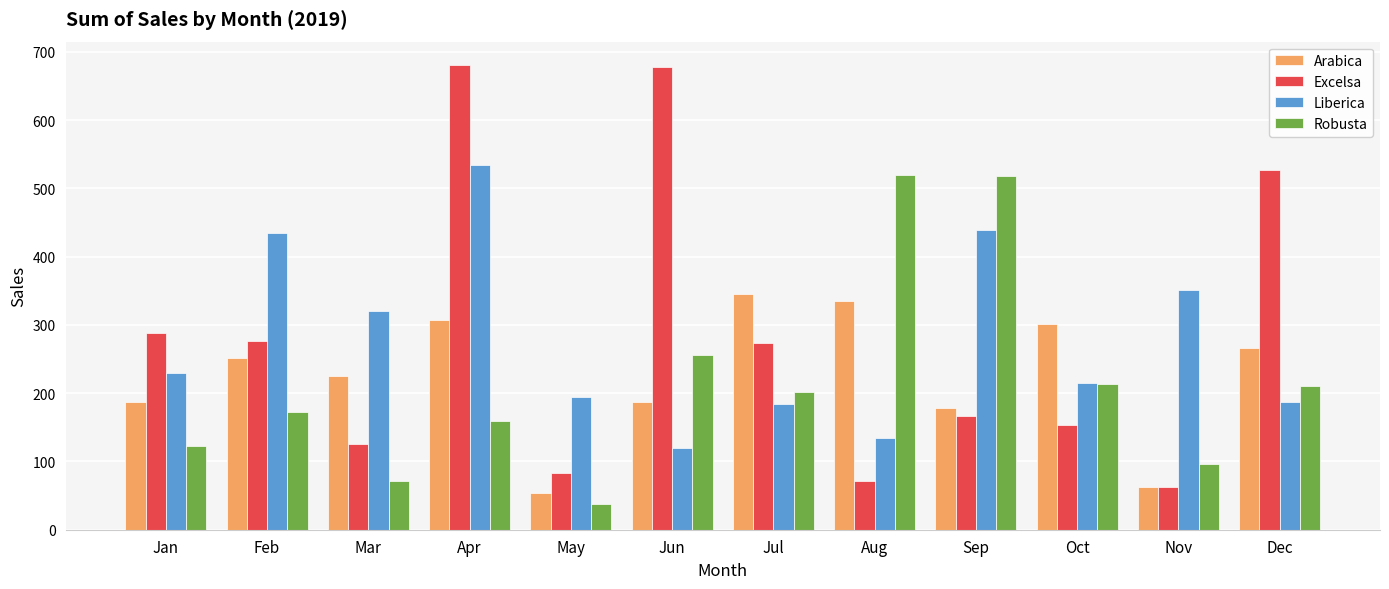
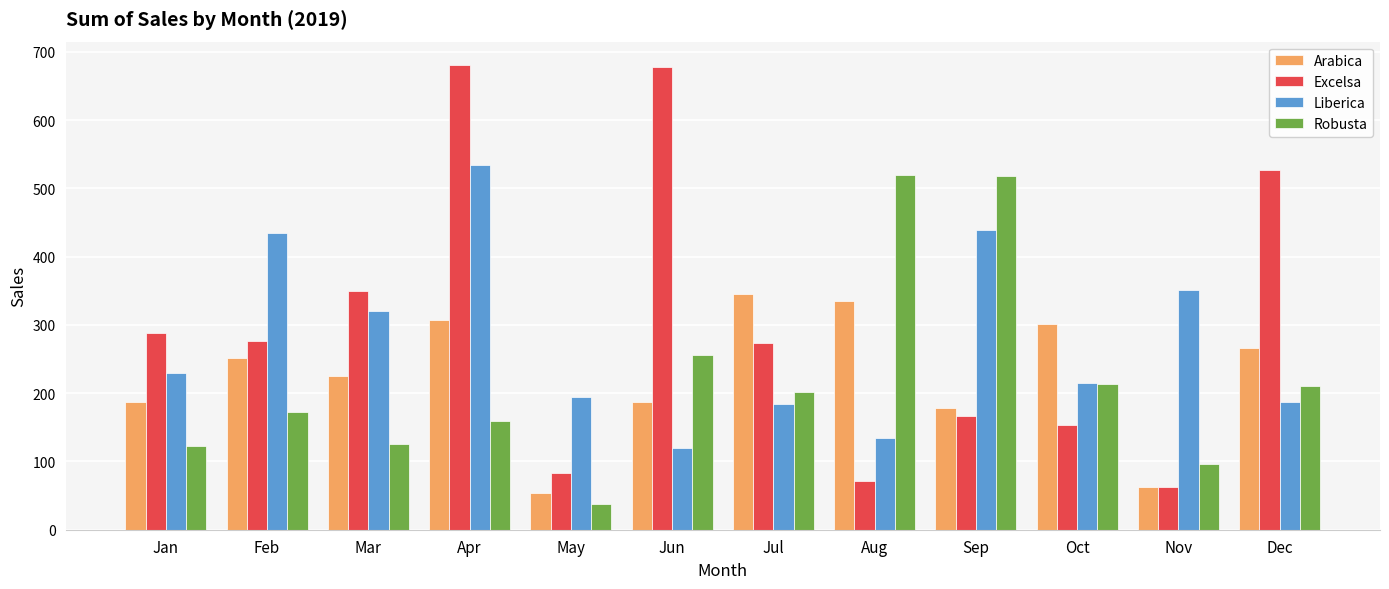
Excelsa, Mar: 130 -> 350
Robusta, Mar: 70 -> 130
